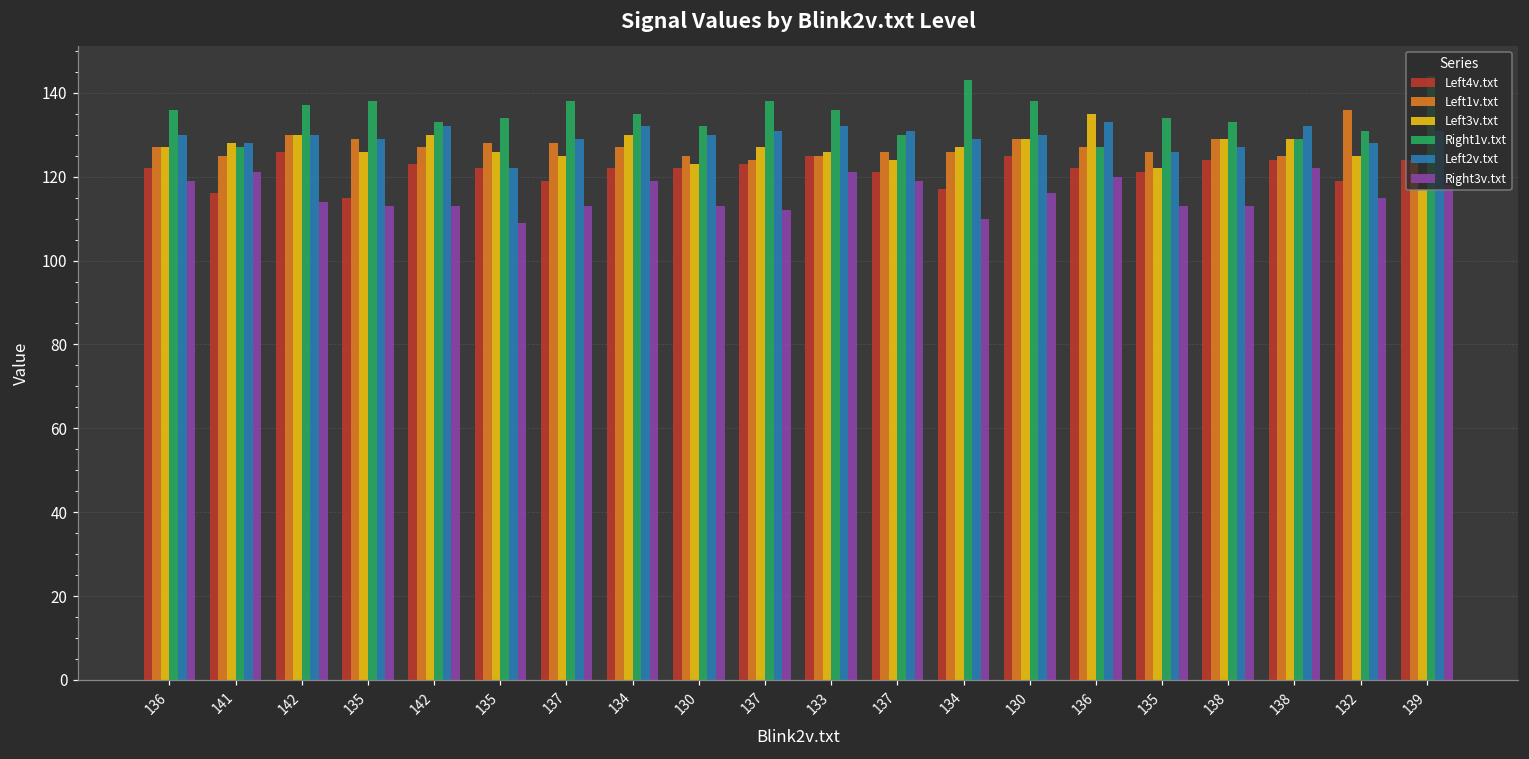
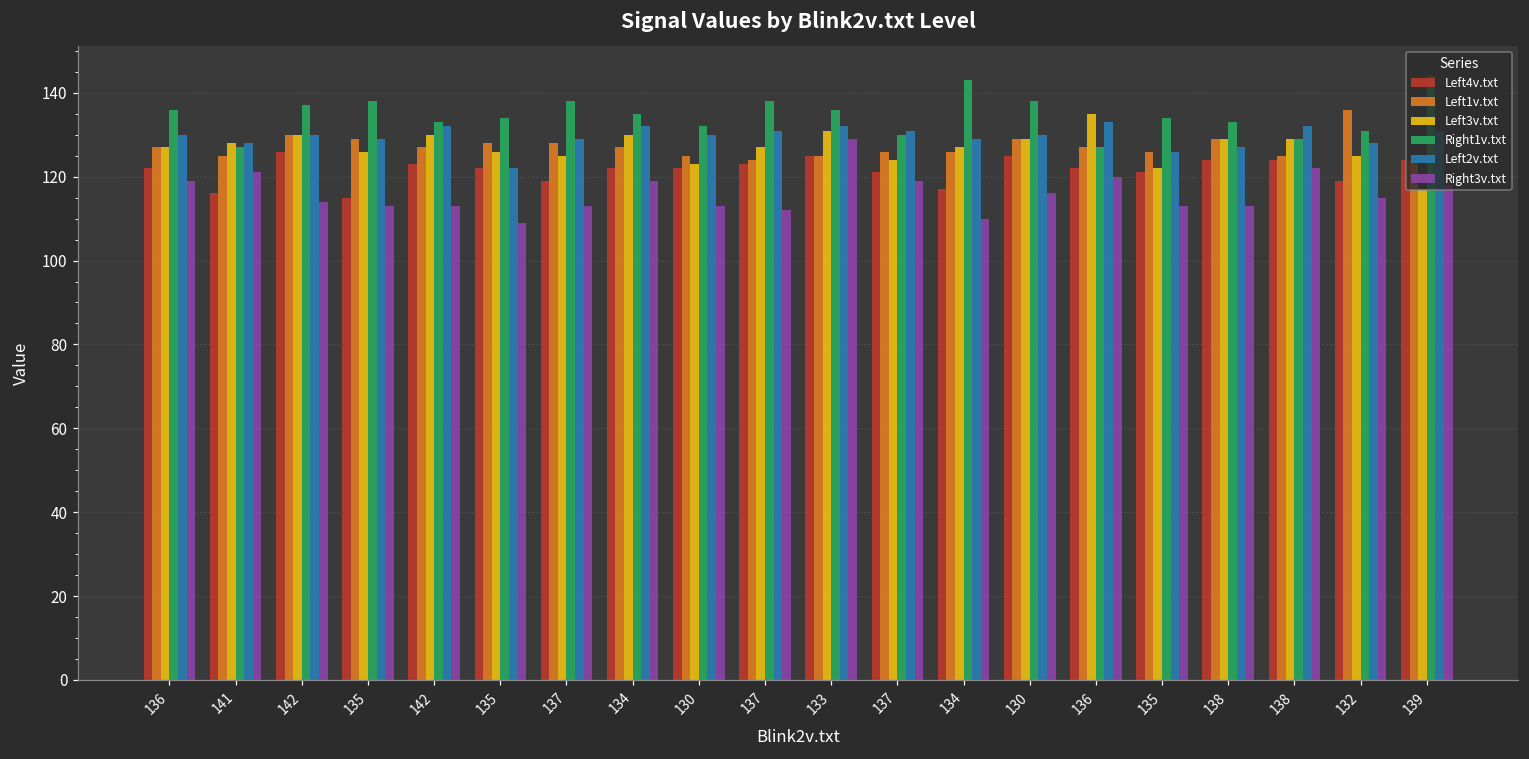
Left3v.txt, 133: 126 -> 131
Right3v.txt, 133: 121 -> 129
